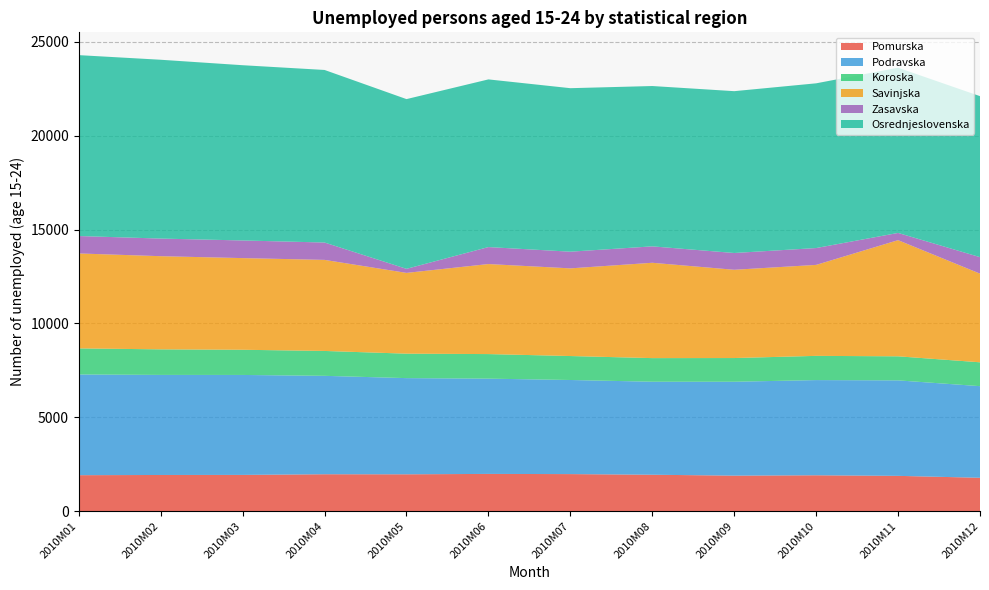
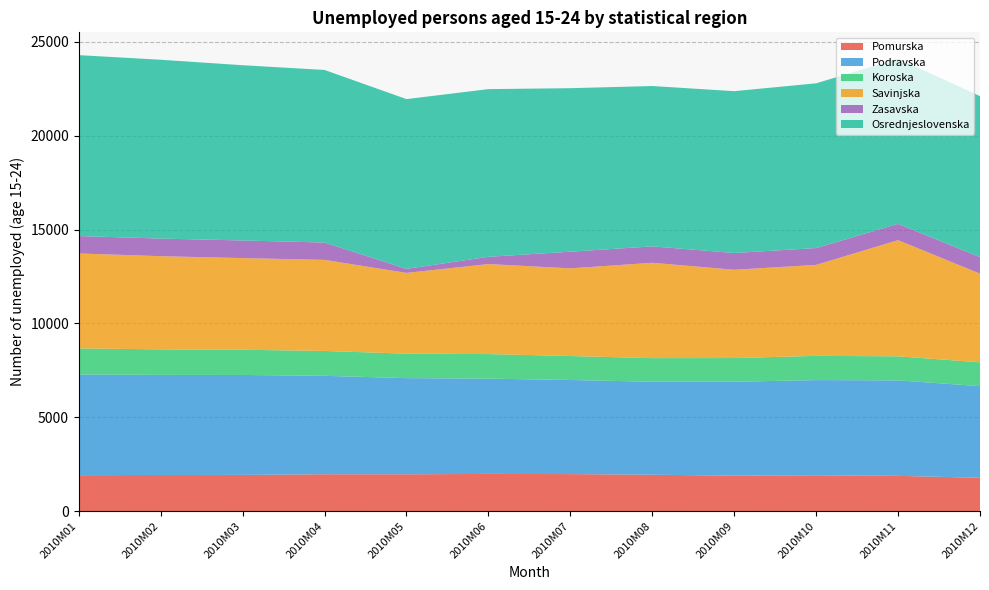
Zasavska, 2010M06: 900 -> 400
Zasavska, 2010M11: 400 -> 900
